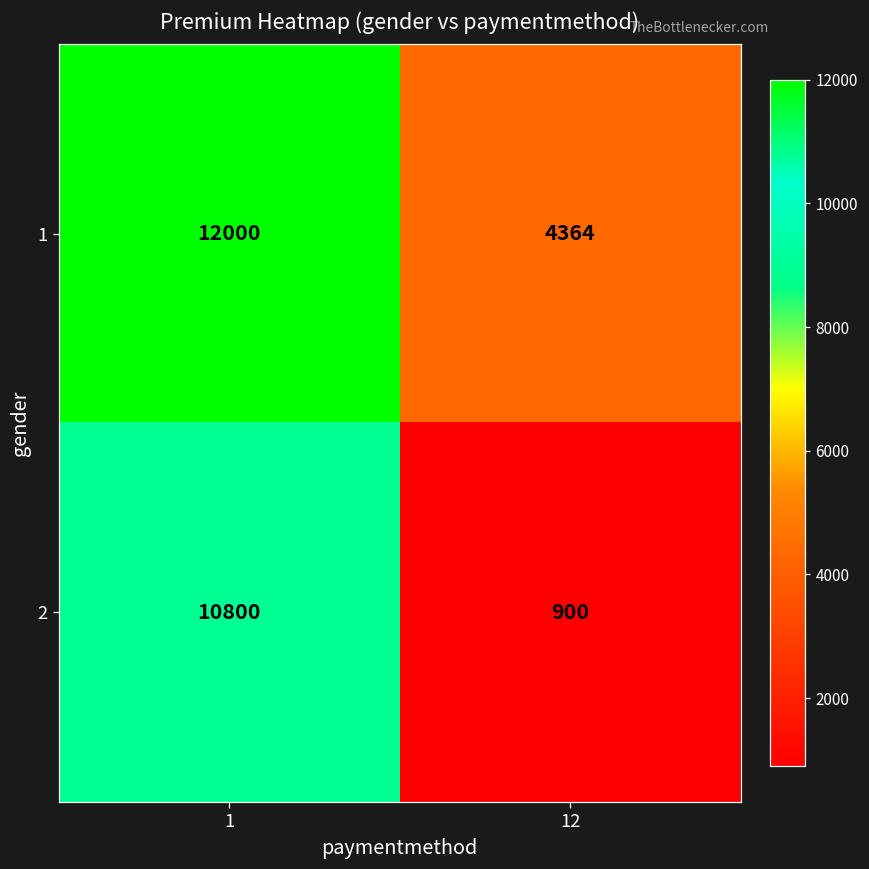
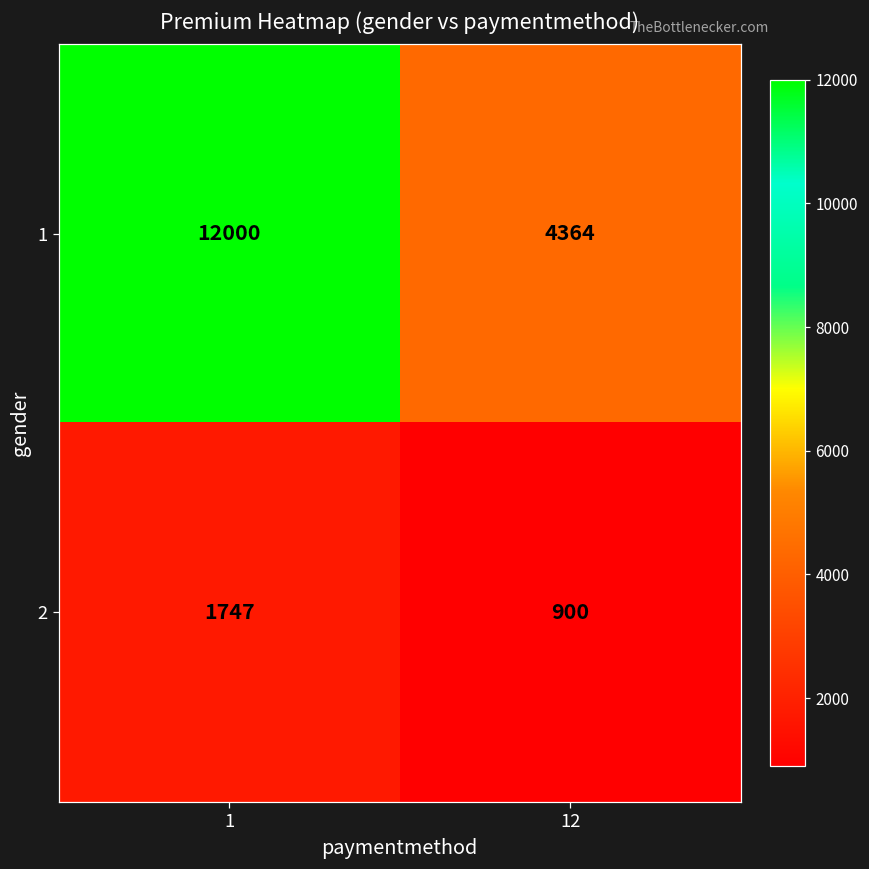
2, 1: 10800 -> 1747
